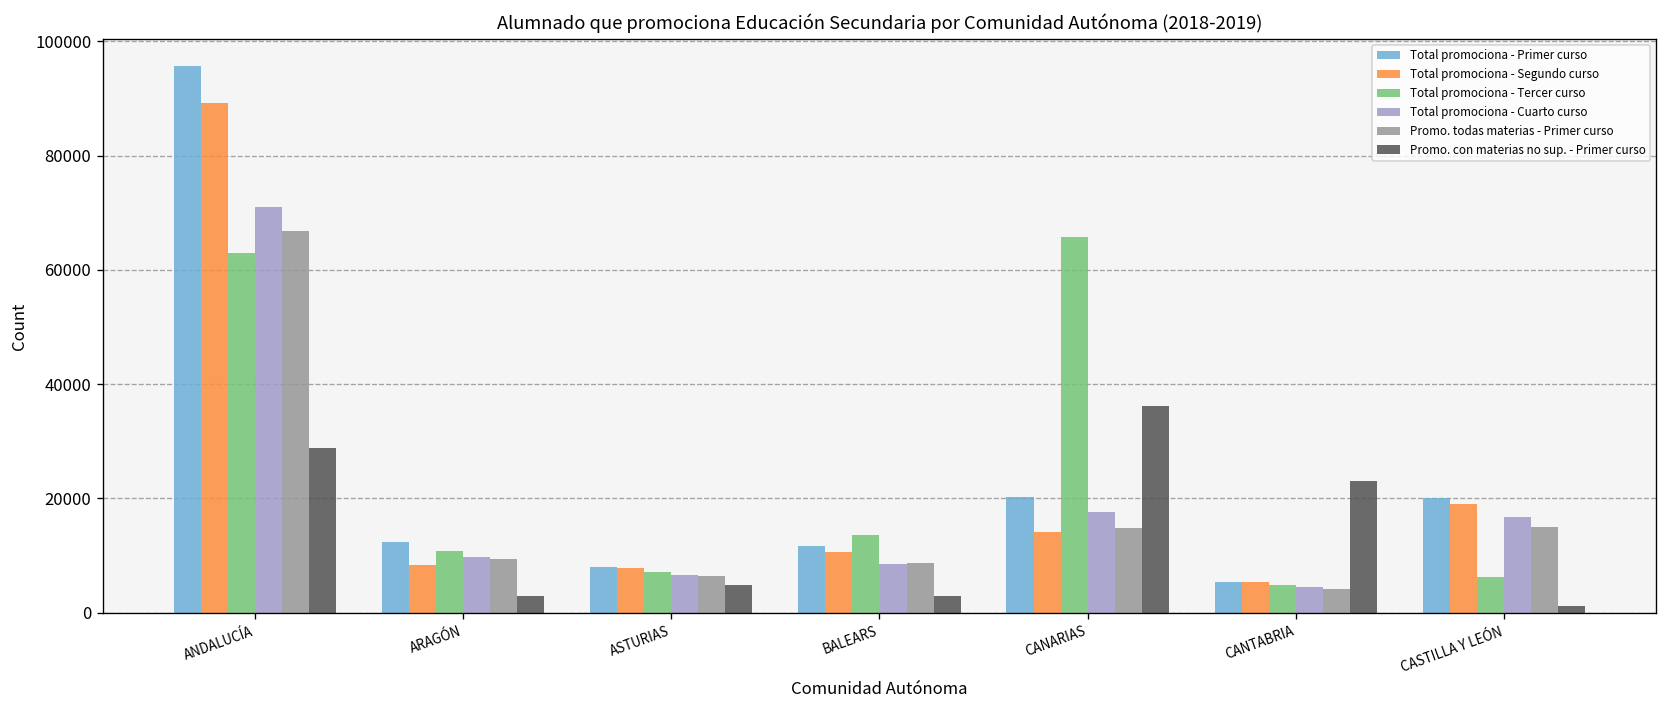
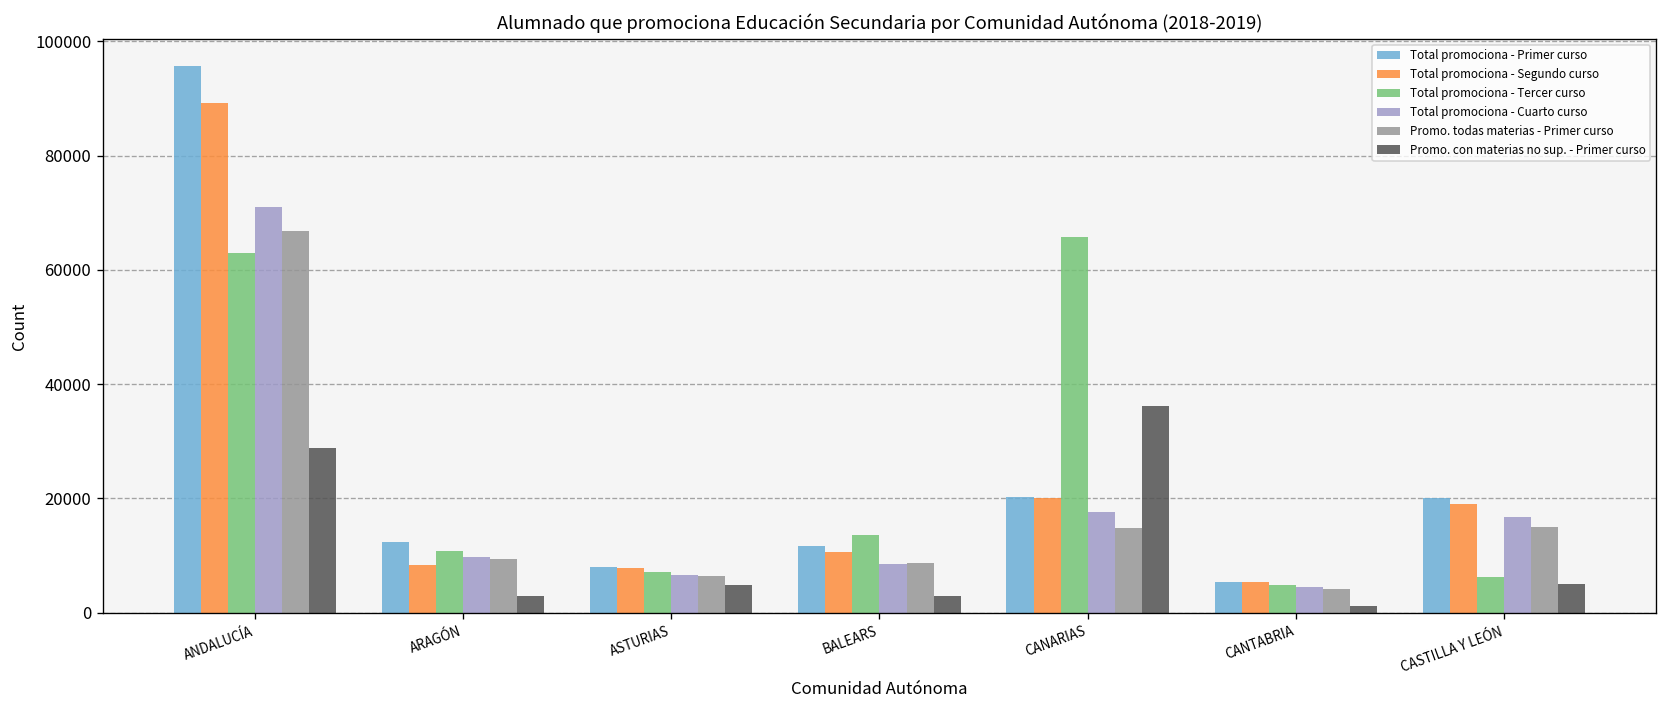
Total promociona - Segundo curso, CANARIAS: 14000 -> 20000
Promo. con materias no sup. - Primer curso, CANTABRIA: 23000 -> 1000
Promo. con materias no sup. - Primer curso, CASTILLA Y LEÓN: 1000 -> 5000
